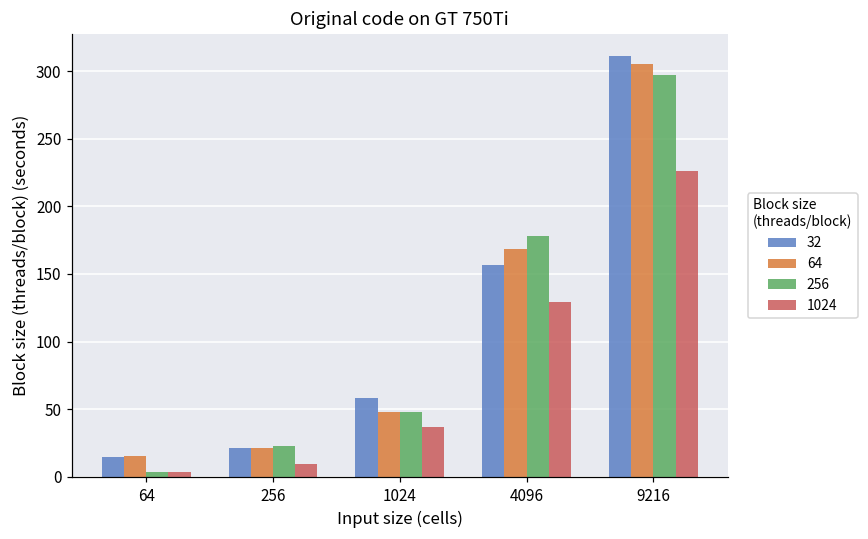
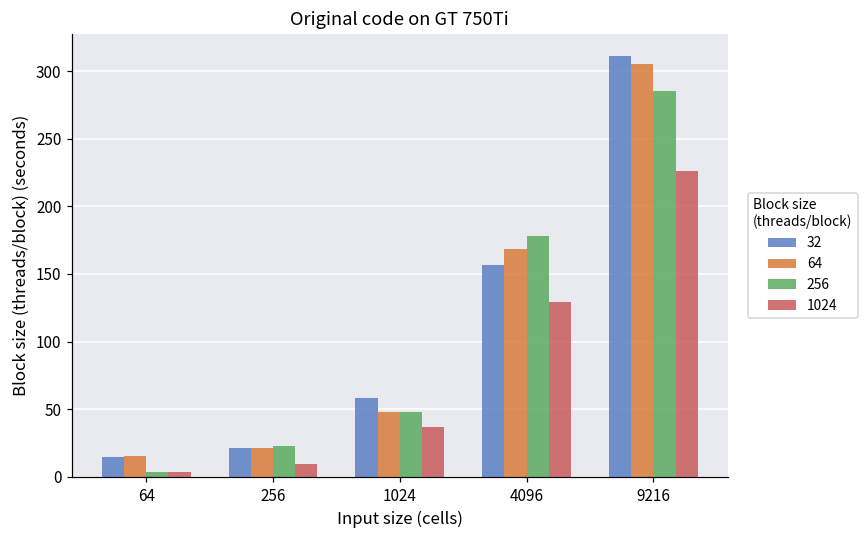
256, 9216: 297 -> 286
